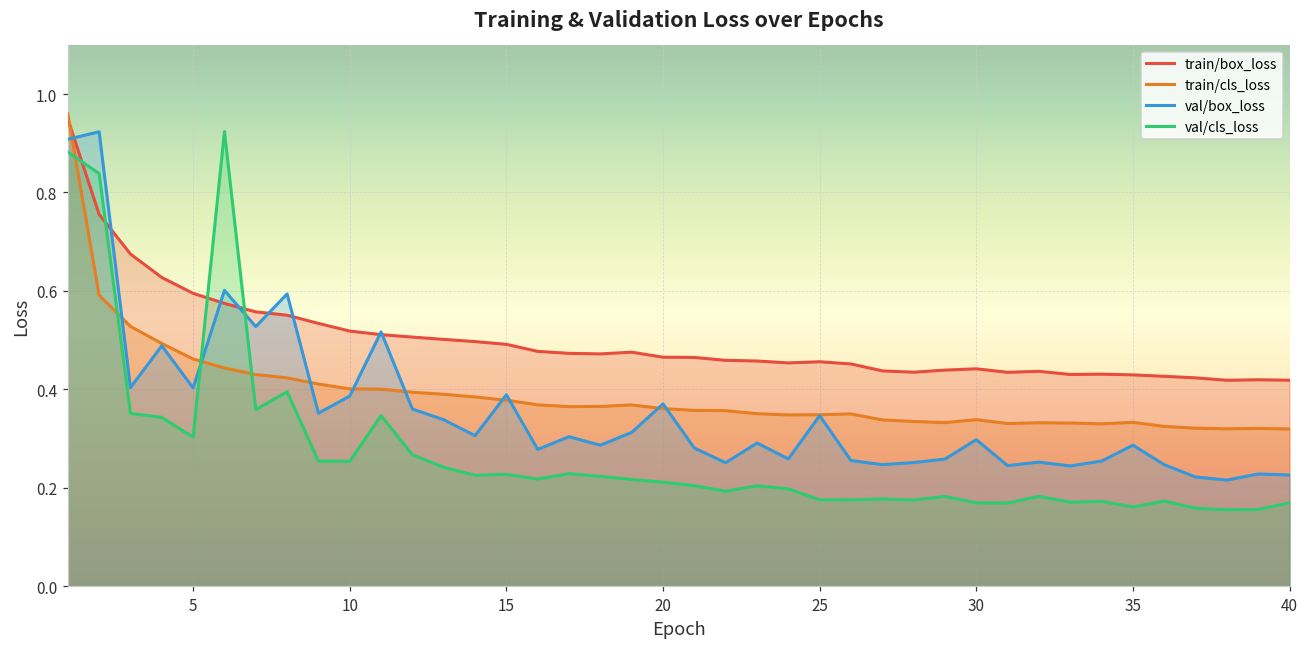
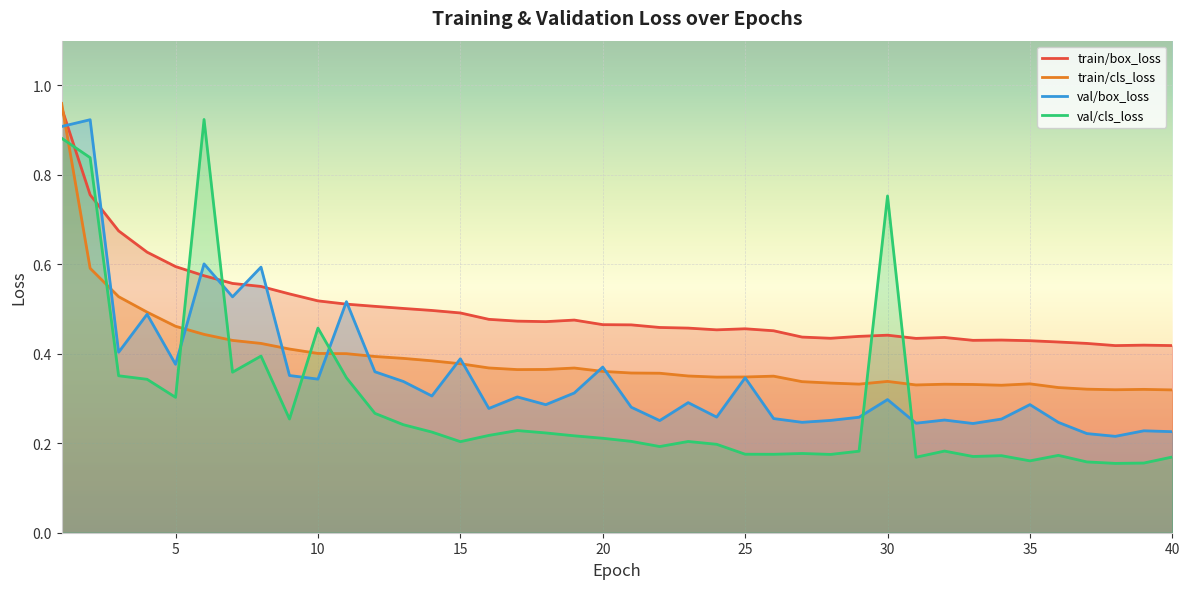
val/box_loss, 5: 0.40 -> 0.38
val/box_loss, 10: 0.39 -> 0.34
val/cls_loss, 10: 0.25 -> 0.46
val/cls_loss, 15: 0.23 -> 0.20
val/cls_loss, 30: 0.17 -> 0.75
